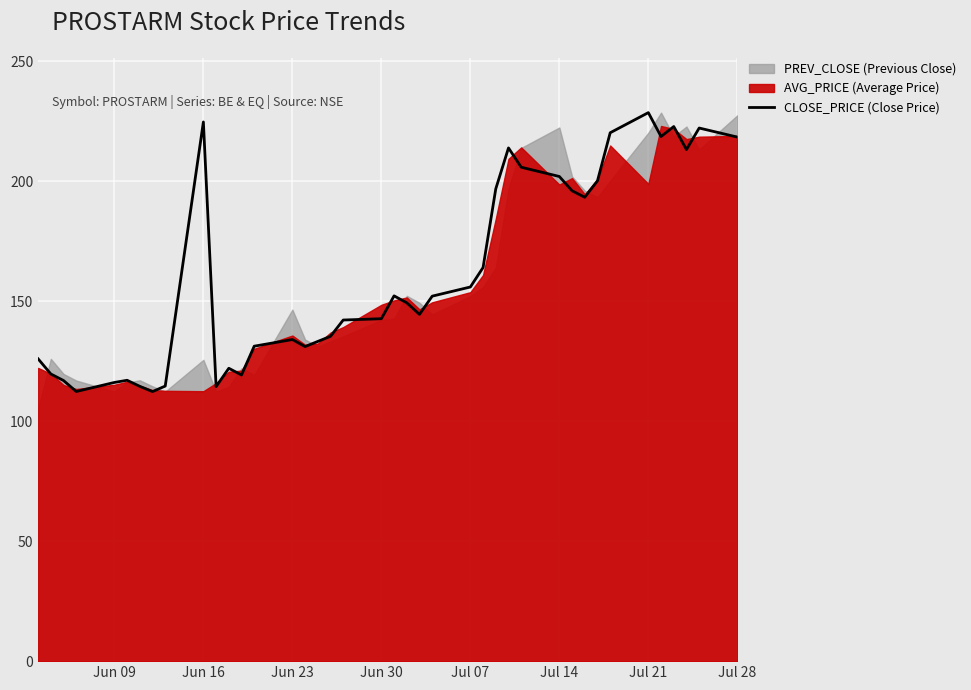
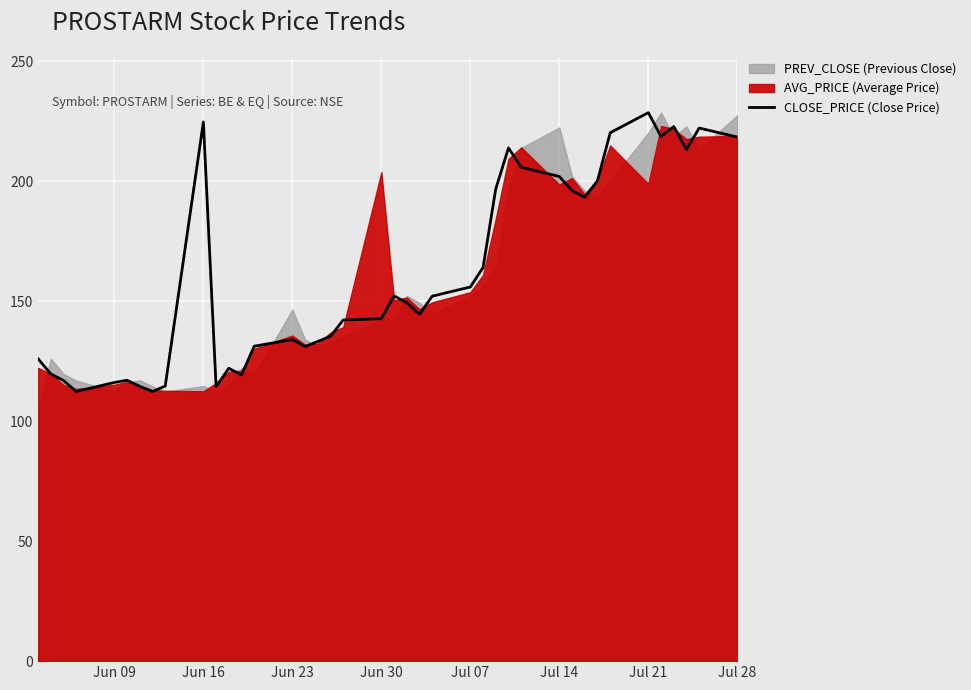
PREV_CLOSE (Previous Close), Jun 16: 126 -> 115
AVG_PRICE (Average Price), Jun 30: 149 -> 204
